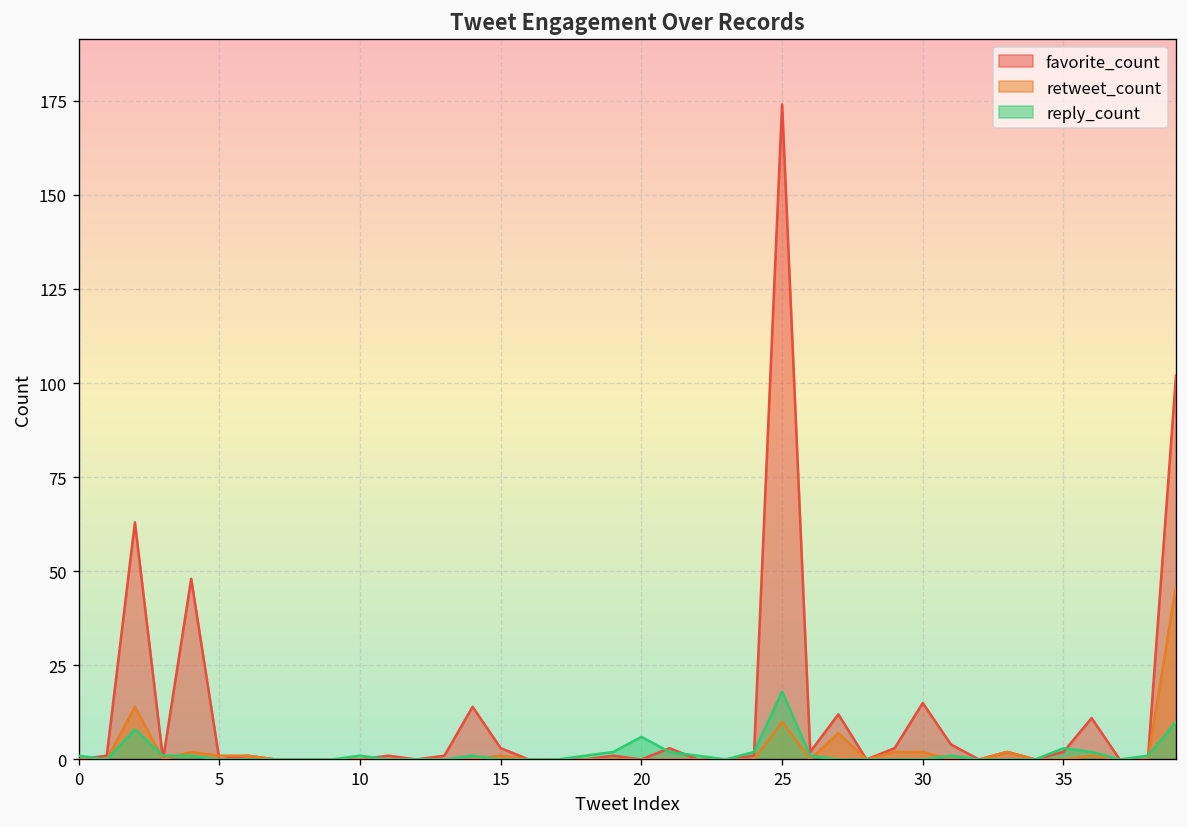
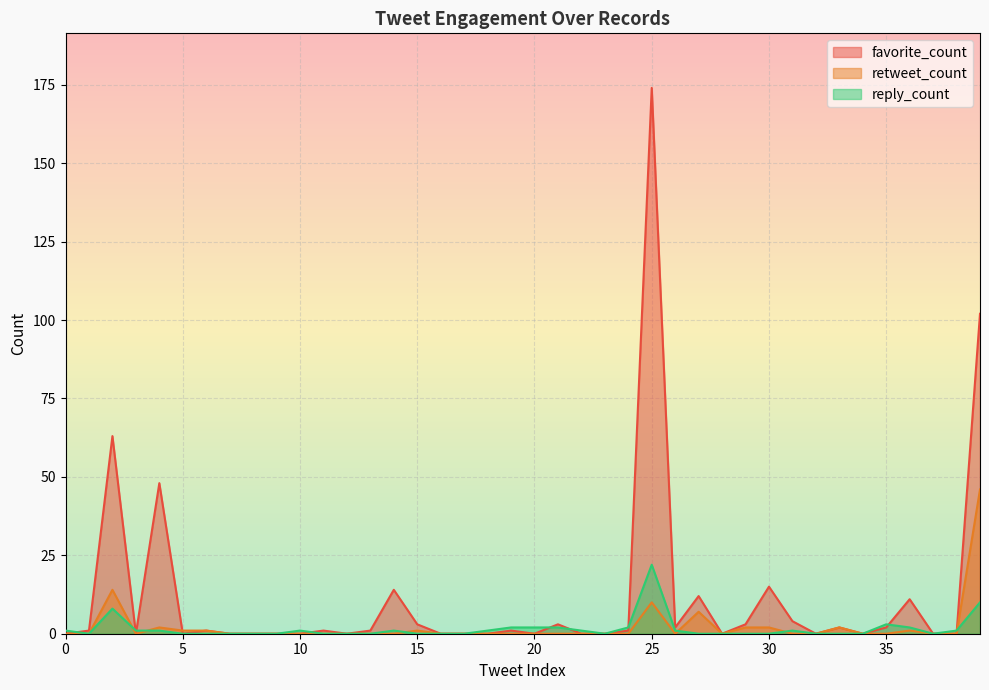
reply_count, 20: 6 -> 2
reply_count, 25: 18 -> 22
